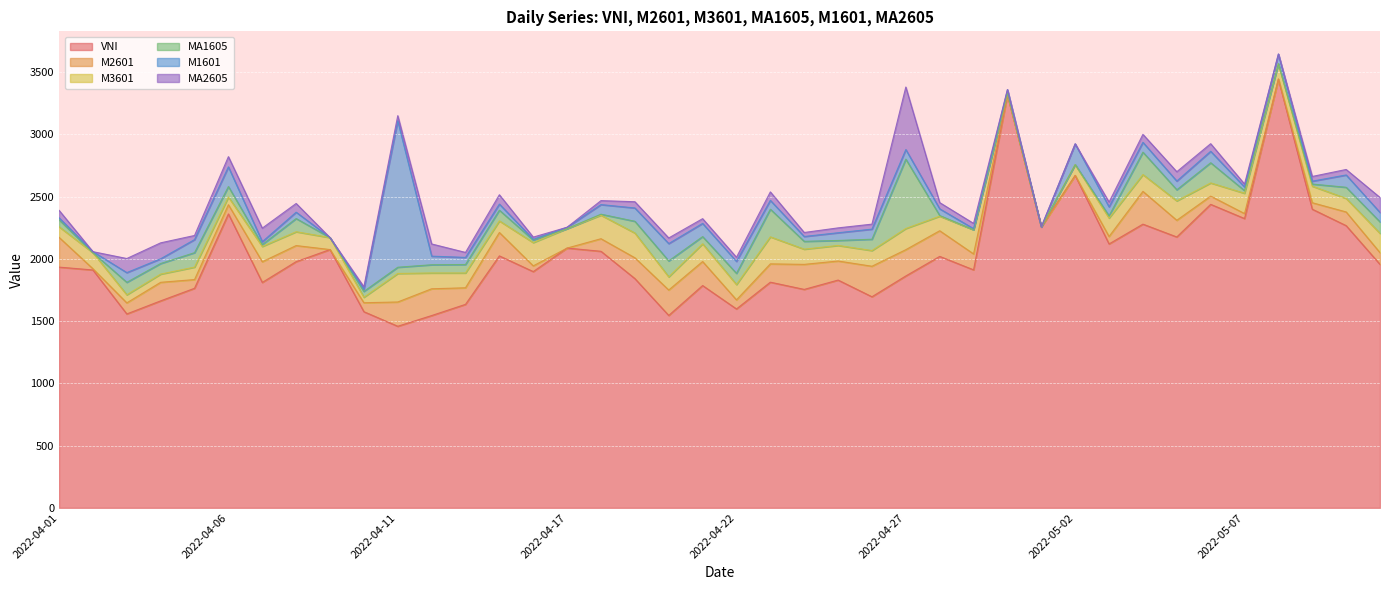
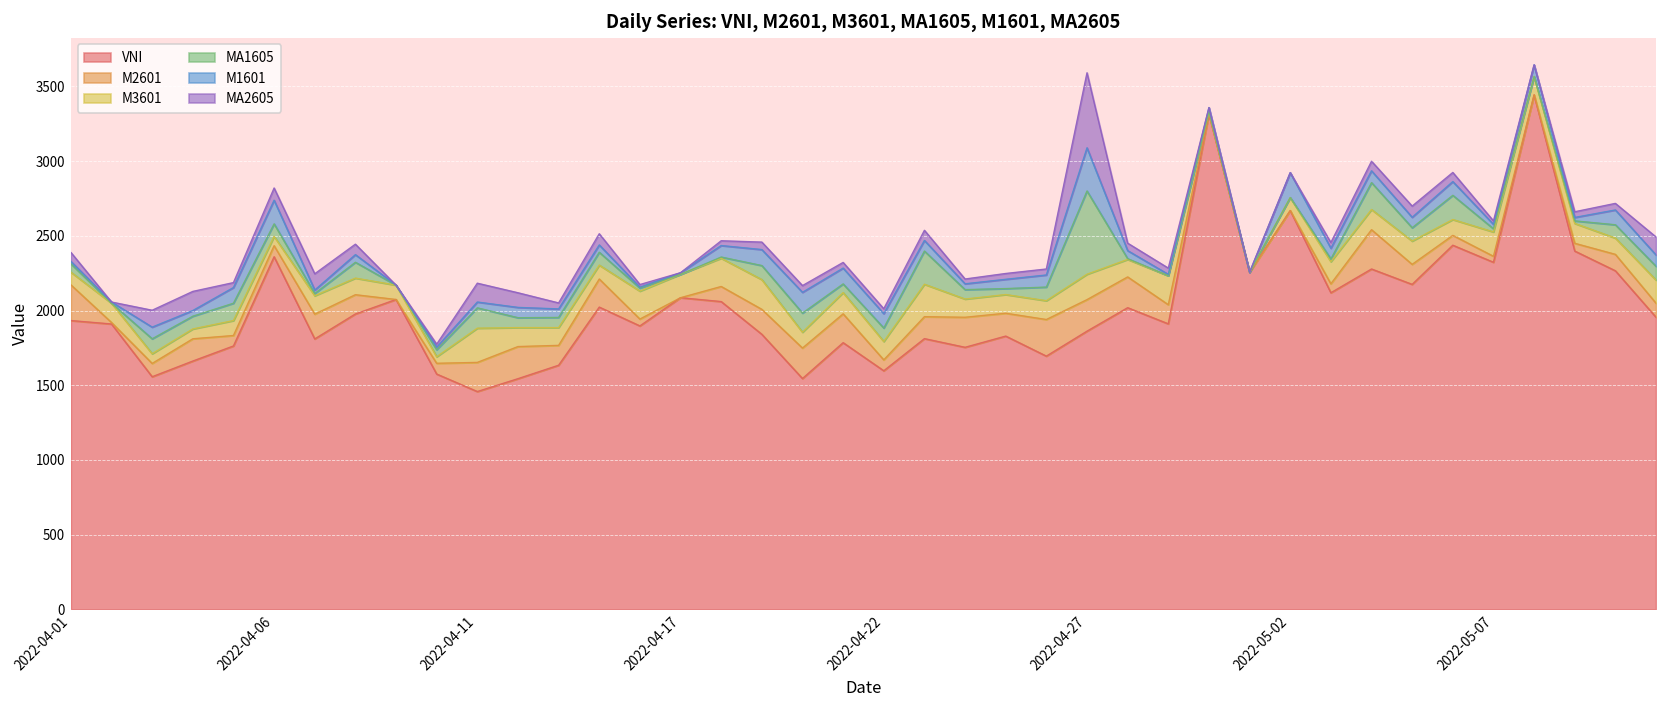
MA1605, 2022-04-11: 50 -> 140
M1601, 2022-04-11: 1180 -> 40
MA2605, 2022-04-11: 40 -> 130
M1601, 2022-04-27: 80 -> 290
